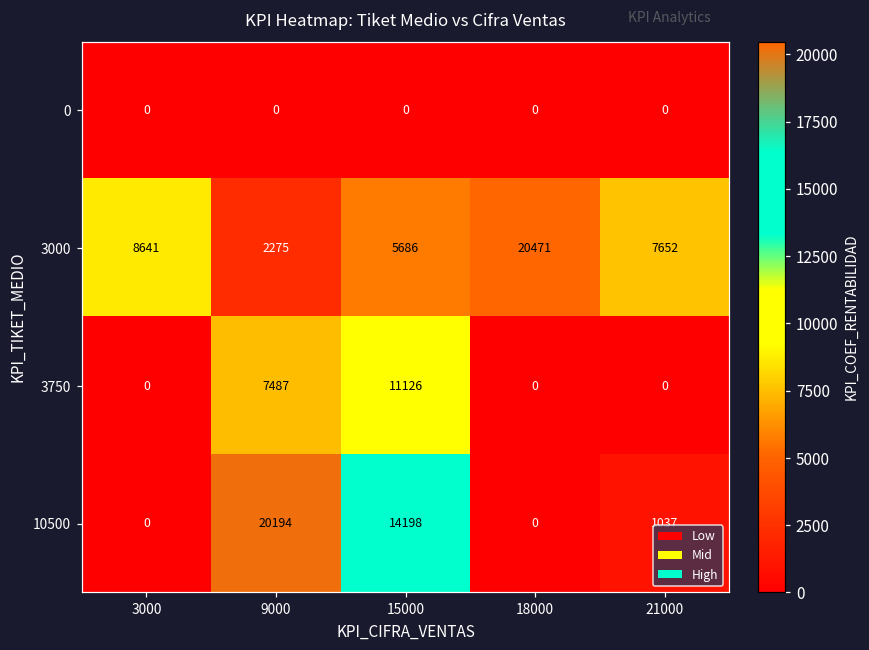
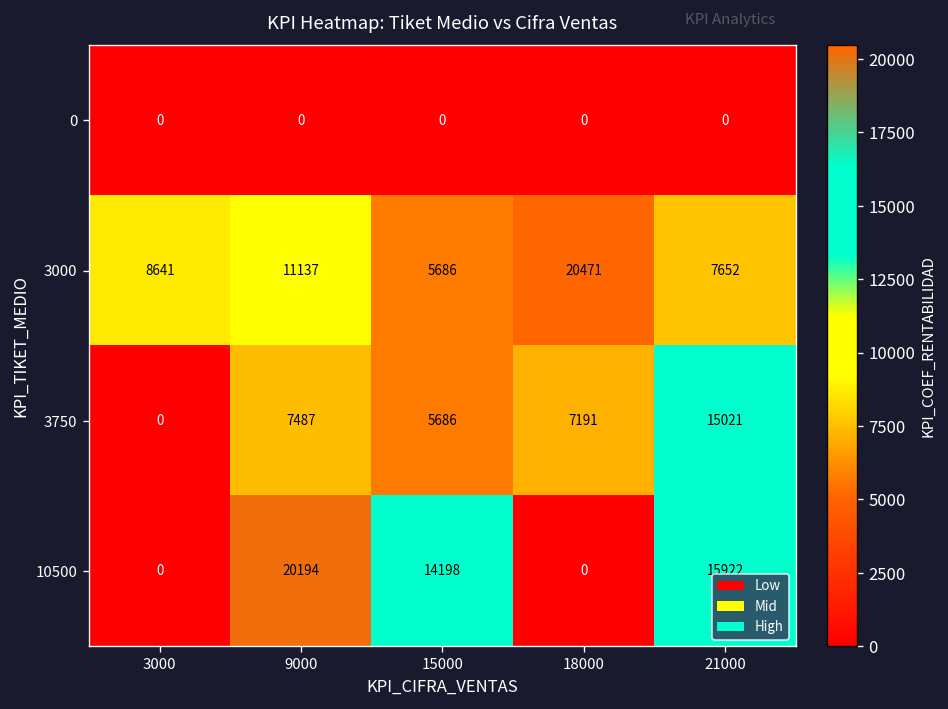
3000, 9000: 2275 -> 11137
3750, 15000: 11126 -> 5686
3750, 18000: 0 -> 7191
3750, 21000: 0 -> 15021
10500, 21000: 1037 -> 15922
